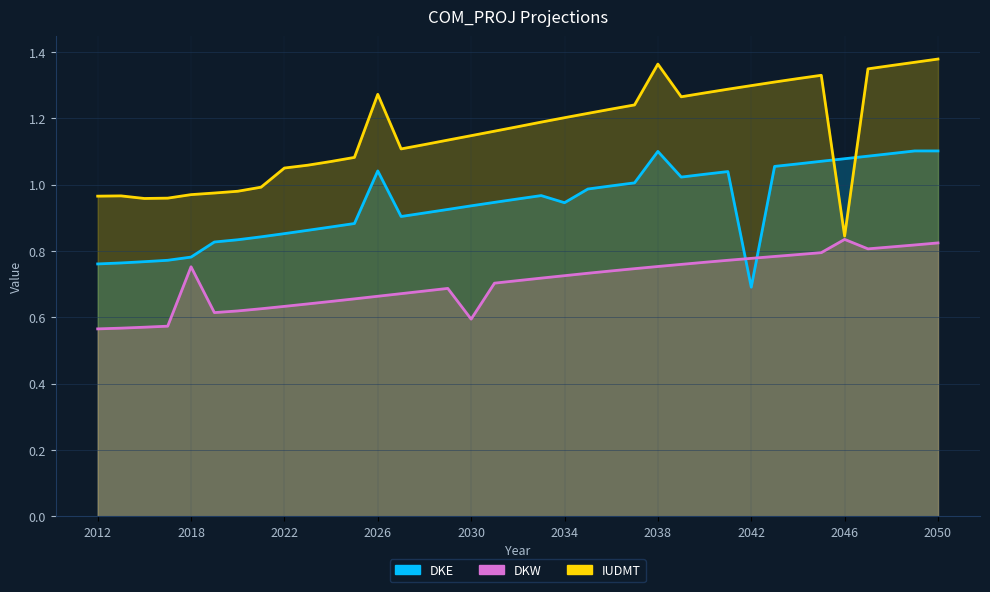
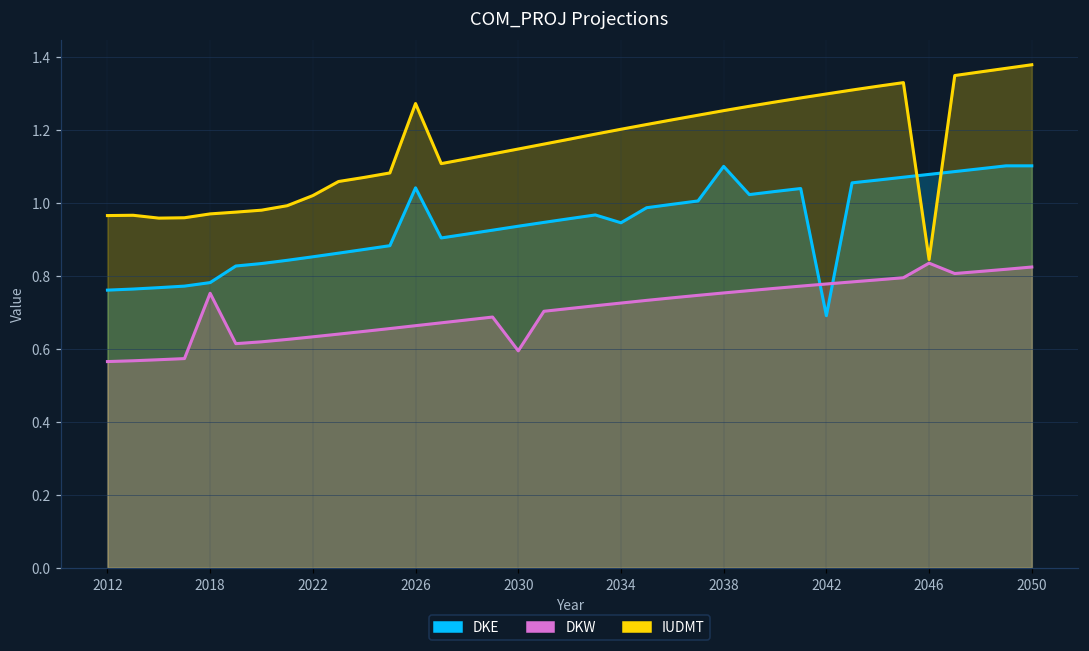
IUDMT, 2022: 1.05 -> 1.02
IUDMT, 2038: 1.36 -> 1.25
